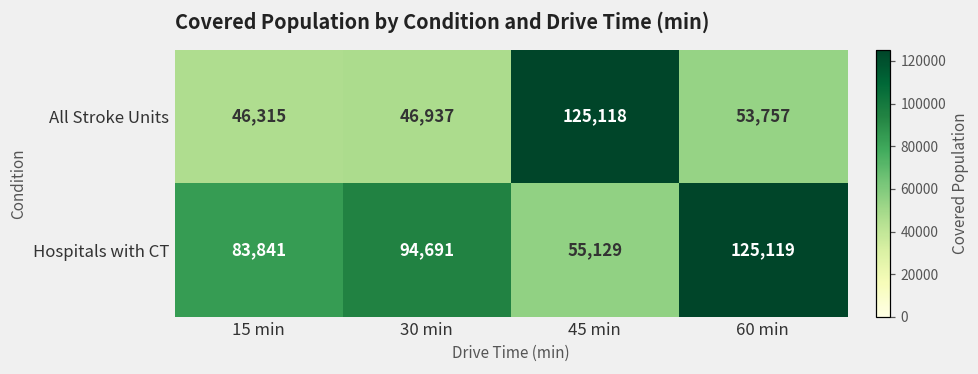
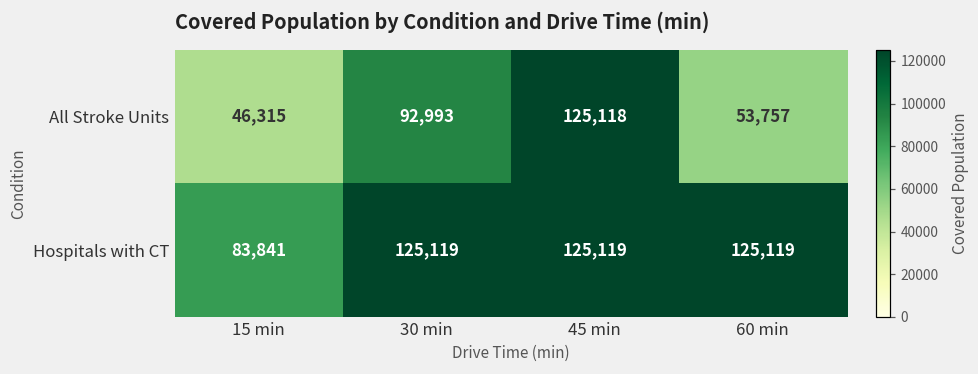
All Stroke Units, 30 min: 46,937 -> 92,993
Hospitals with CT, 30 min: 94,691 -> 125,119
Hospitals with CT, 45 min: 55,129 -> 125,119
